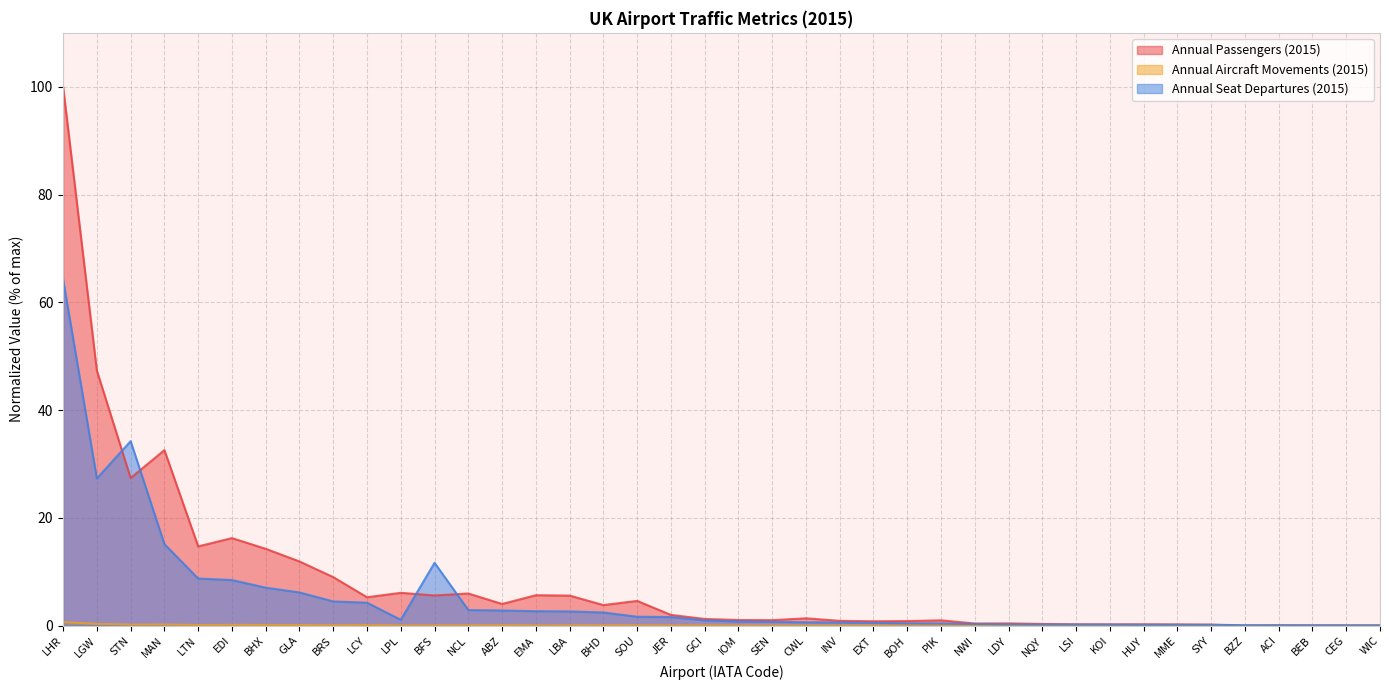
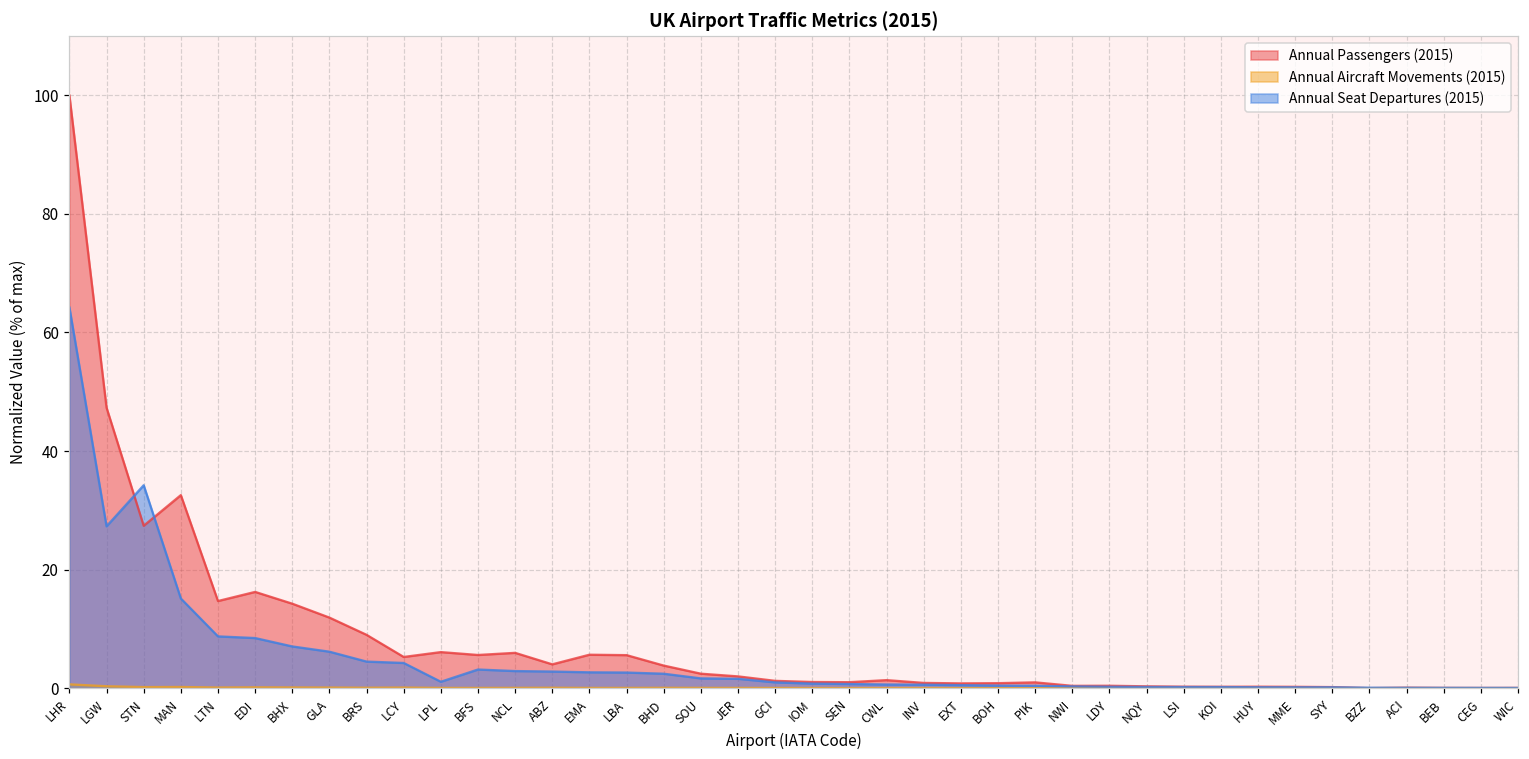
Annual Seat Departures (2015), BFS: 12 -> 3
Annual Passengers (2015), SOU: 5 -> 2
